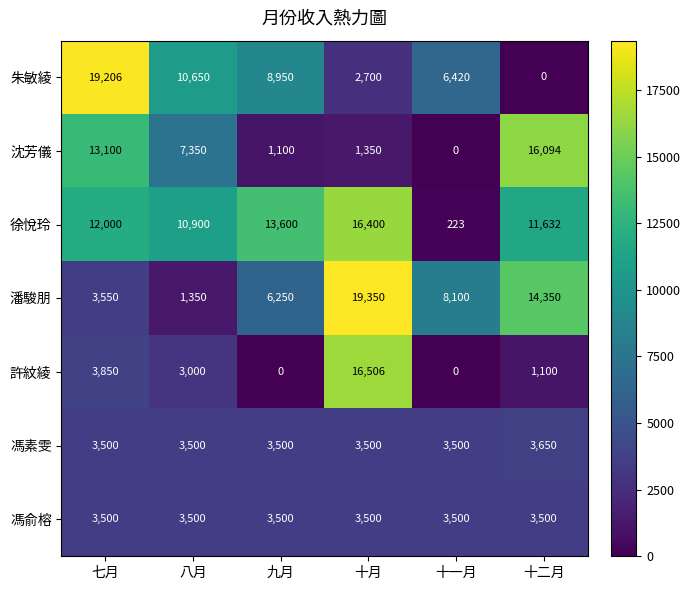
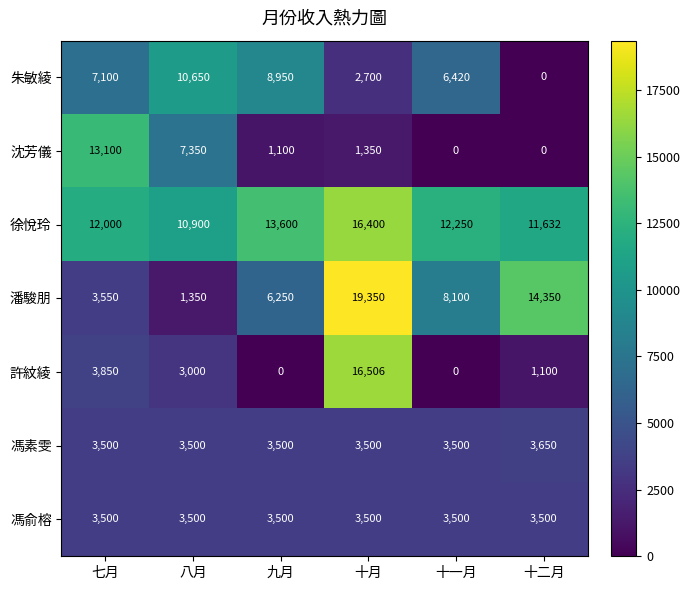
朱敏綾, 七月: 19,206 -> 7,100
沈芳儀, 十二月: 16,094 -> 0
徐悅玲, 十一月: 223 -> 12,250
